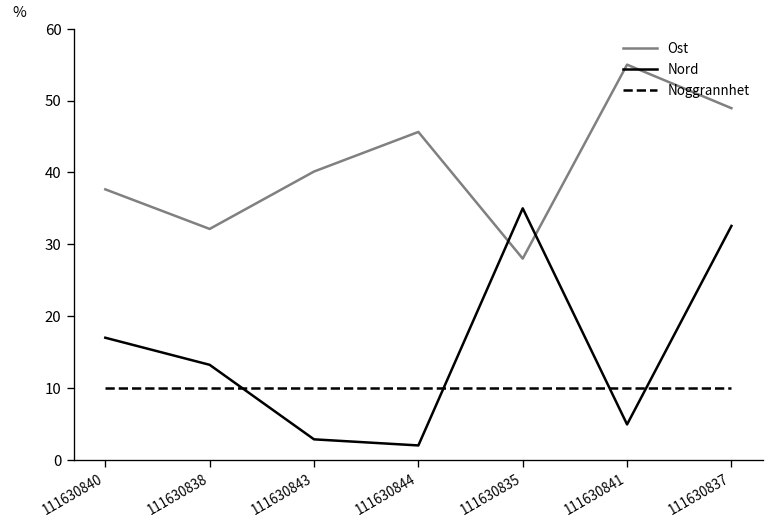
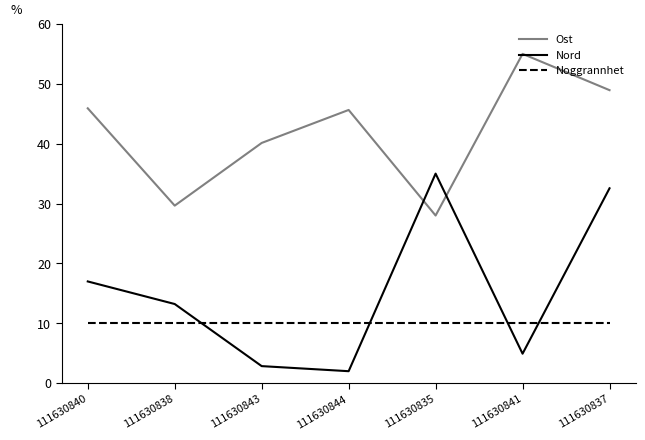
Ost, 111630840: 38 -> 46
Ost, 111630838: 32 -> 30
